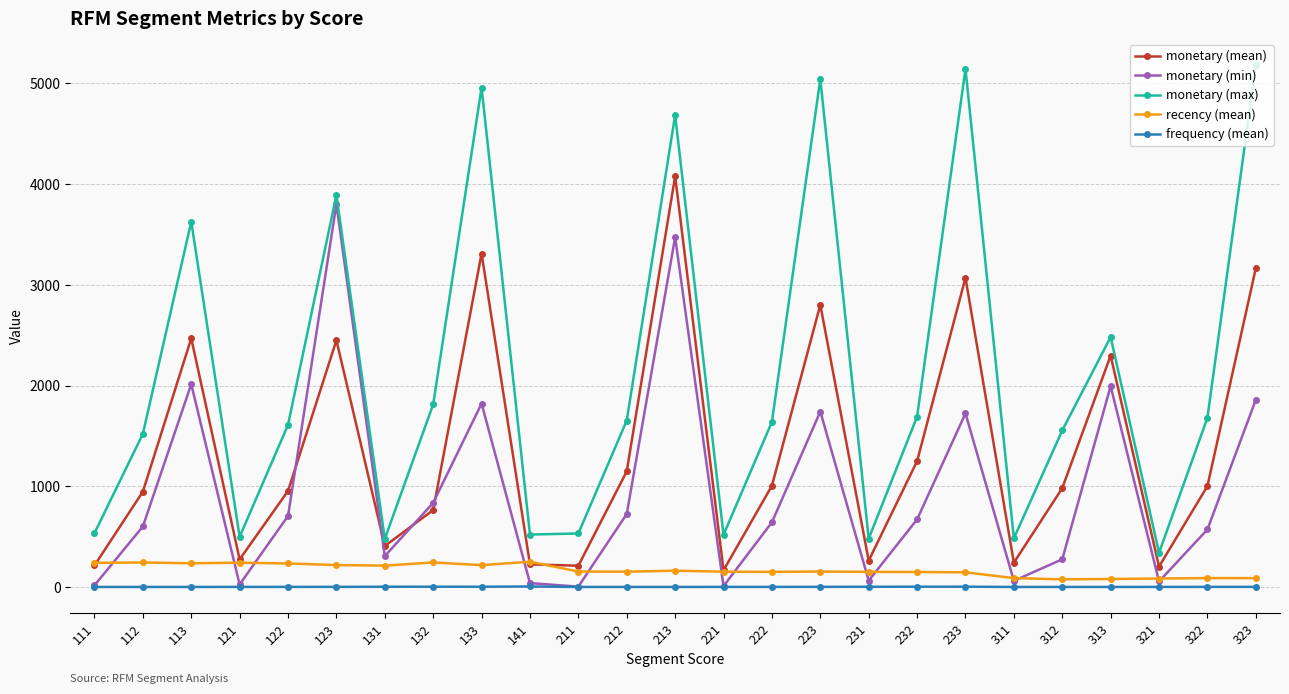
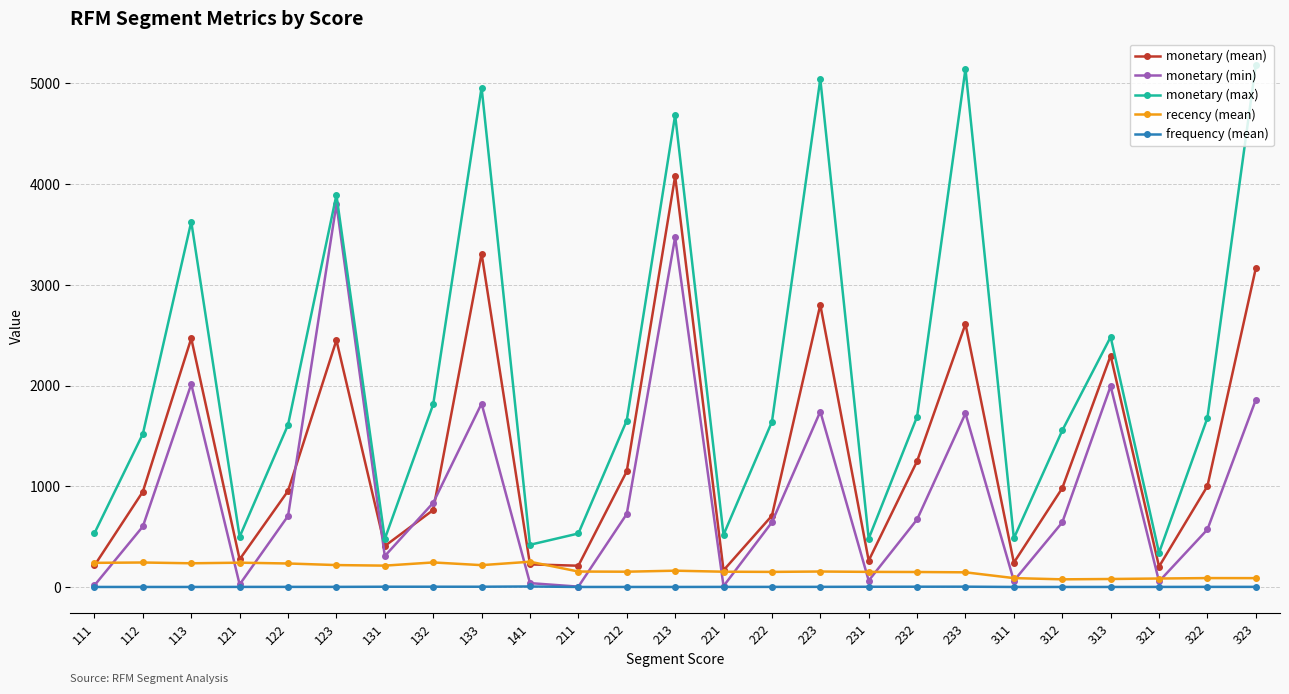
monetary (max), 141: 520 -> 420
monetary (mean), 222: 1010 -> 710
monetary (mean), 233: 3070 -> 2610
monetary (min), 312: 280 -> 640
